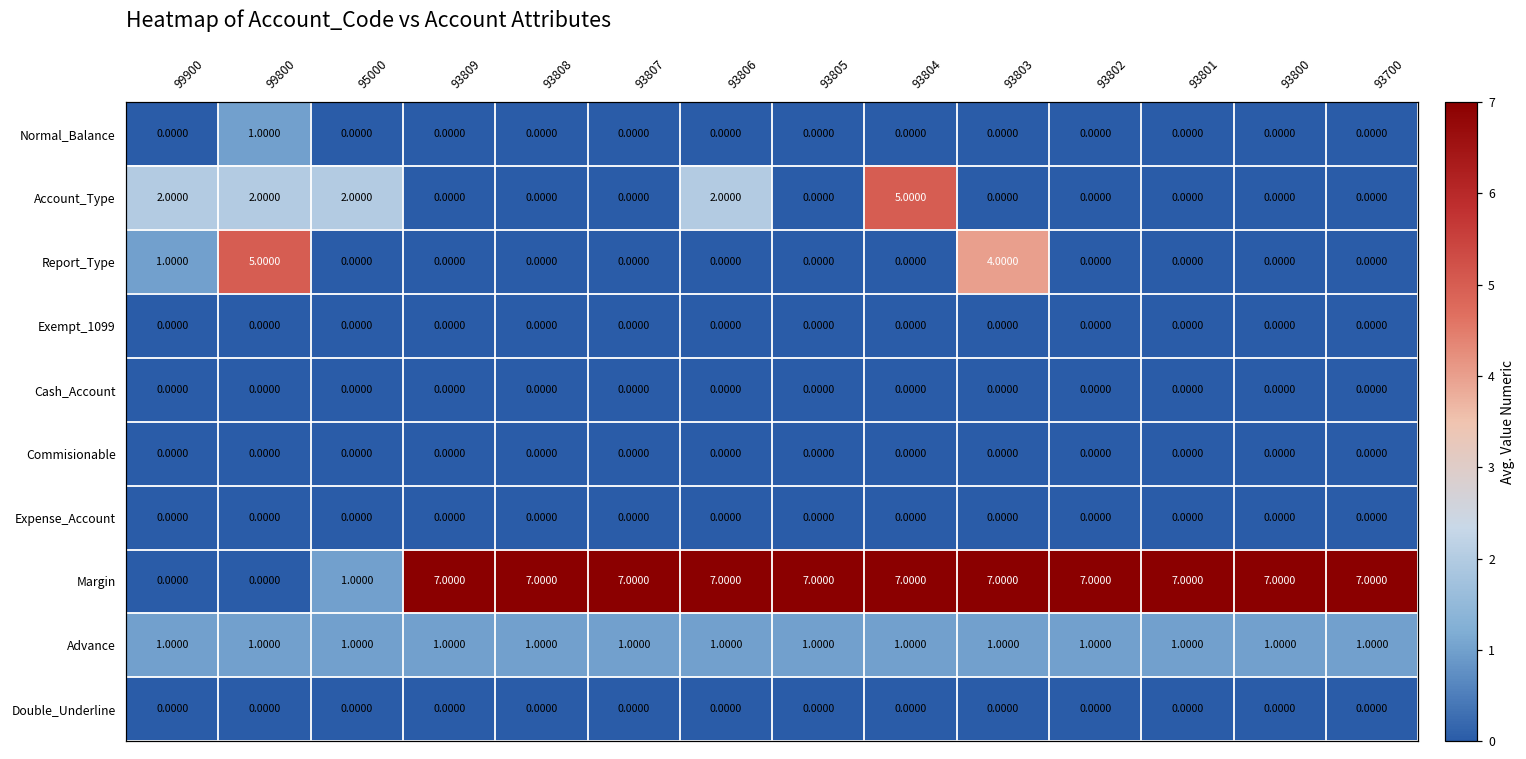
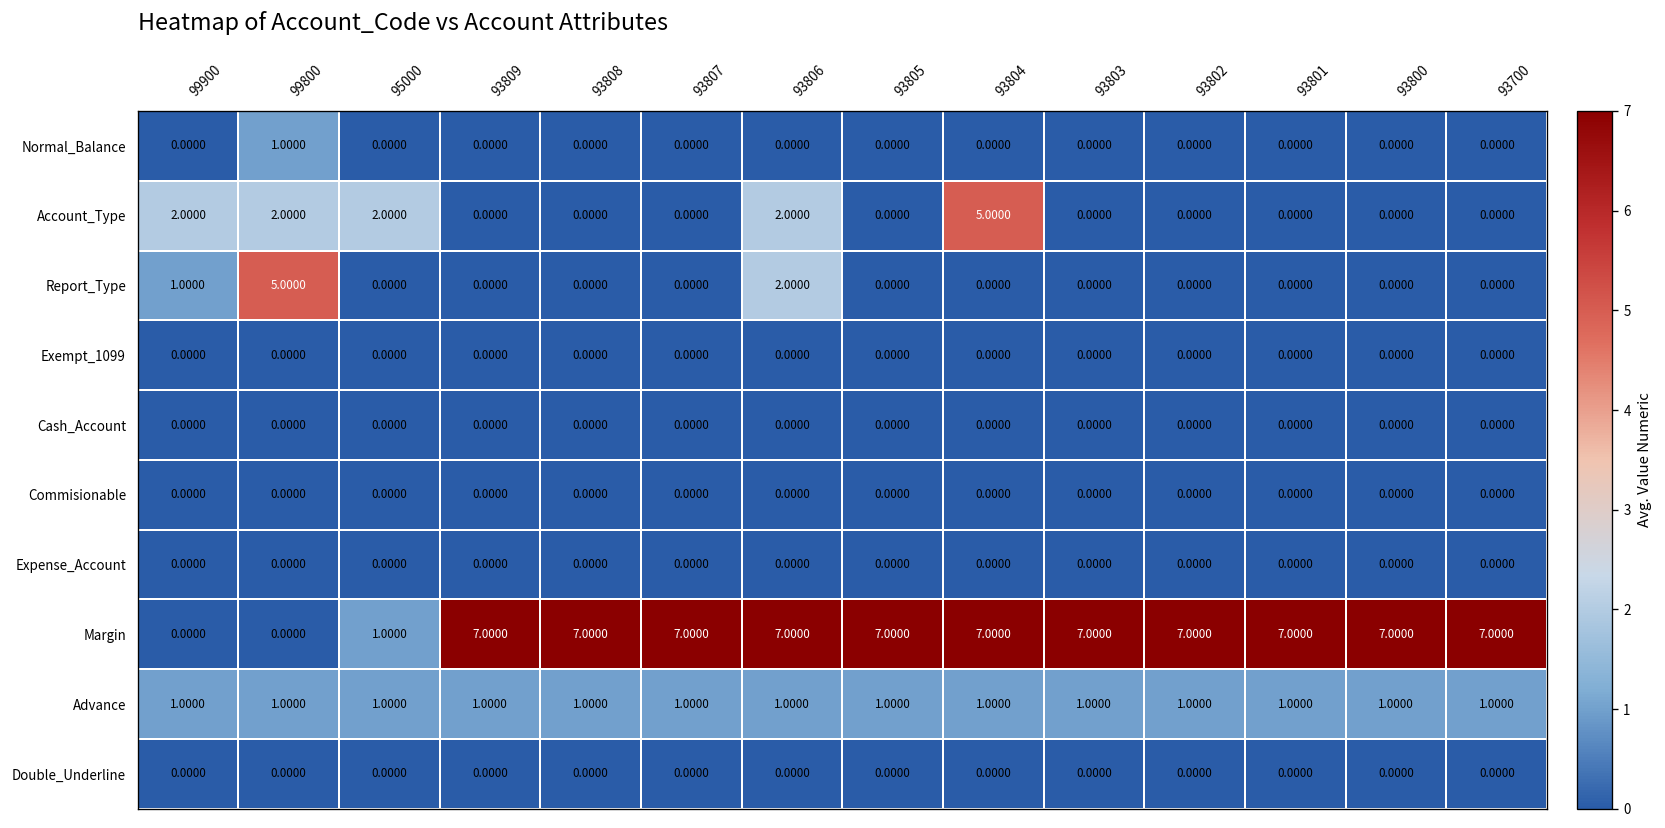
Report_Type, 93806: 0.0000 -> 2.0000
Report_Type, 93803: 4.0000 -> 0.0000
